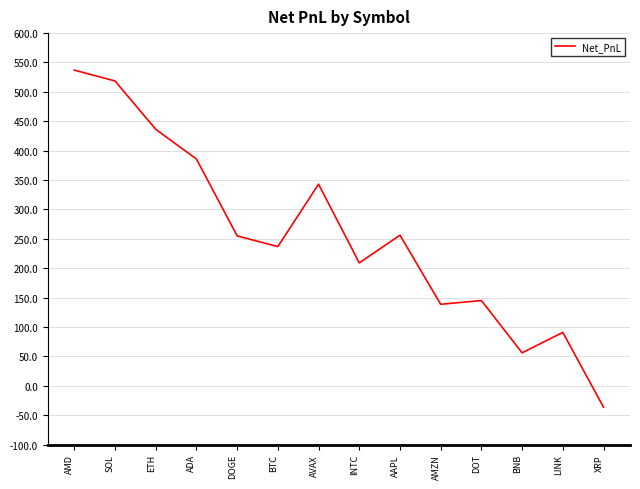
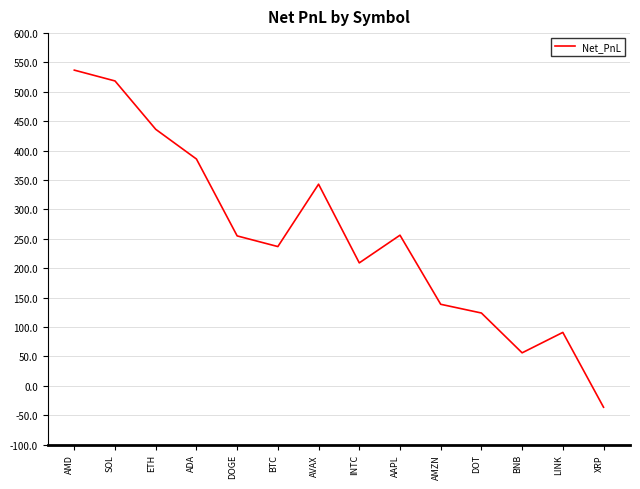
DOT: 140 -> 120
